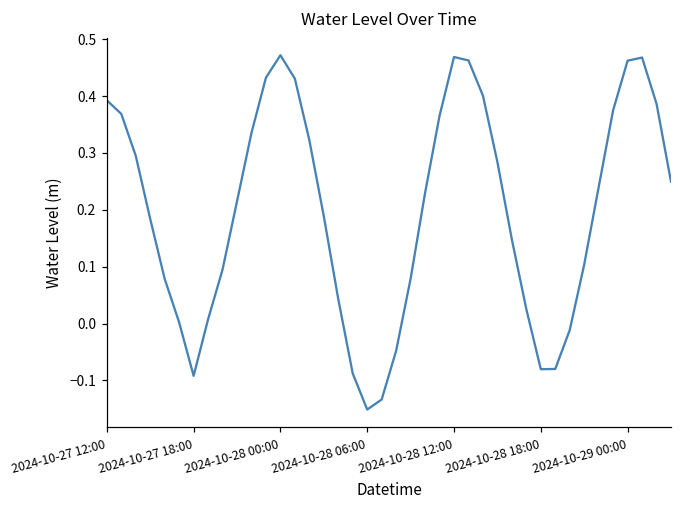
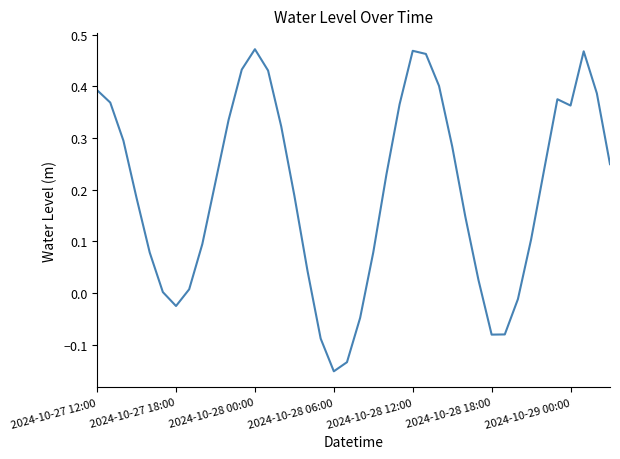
2024-10-27 18:00: -0.09 -> -0.02
2024-10-29 00:00: 0.46 -> 0.36
